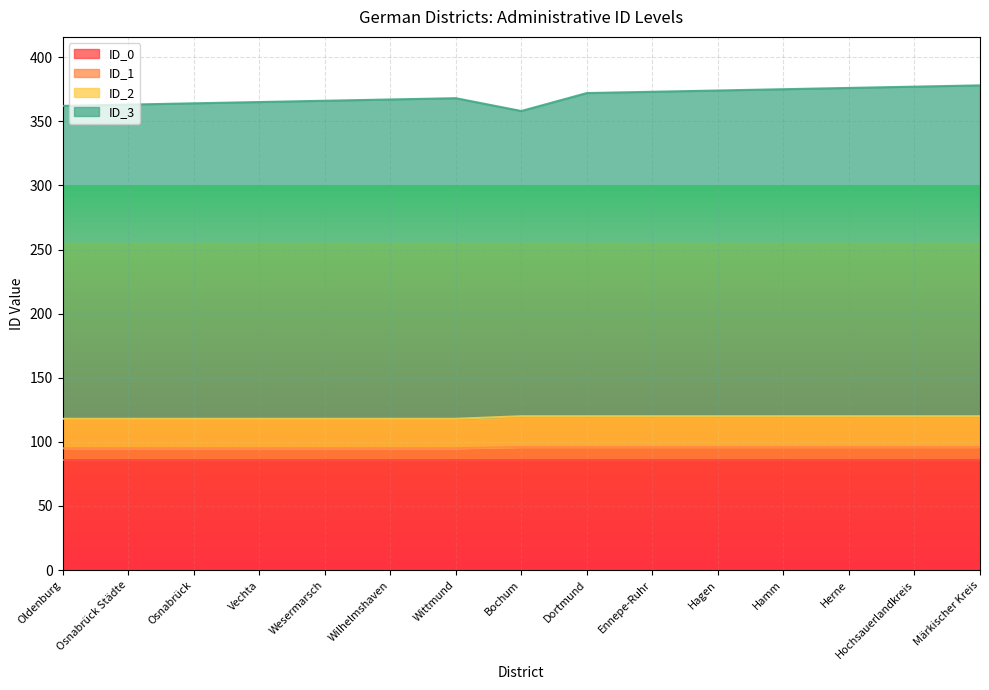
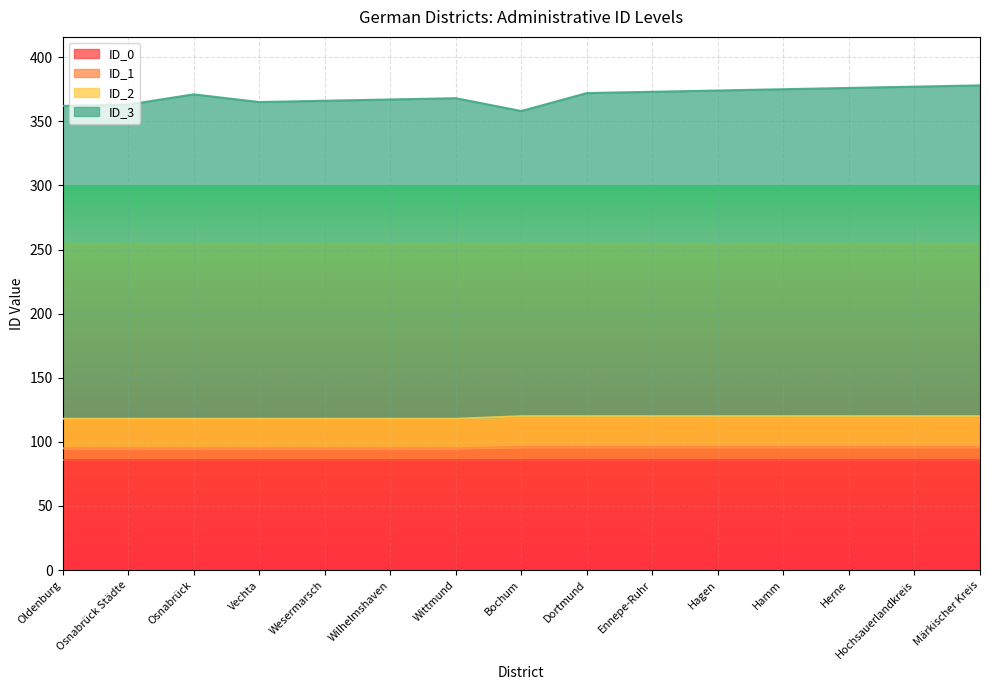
ID_3, Osnabrück: 246 -> 253
